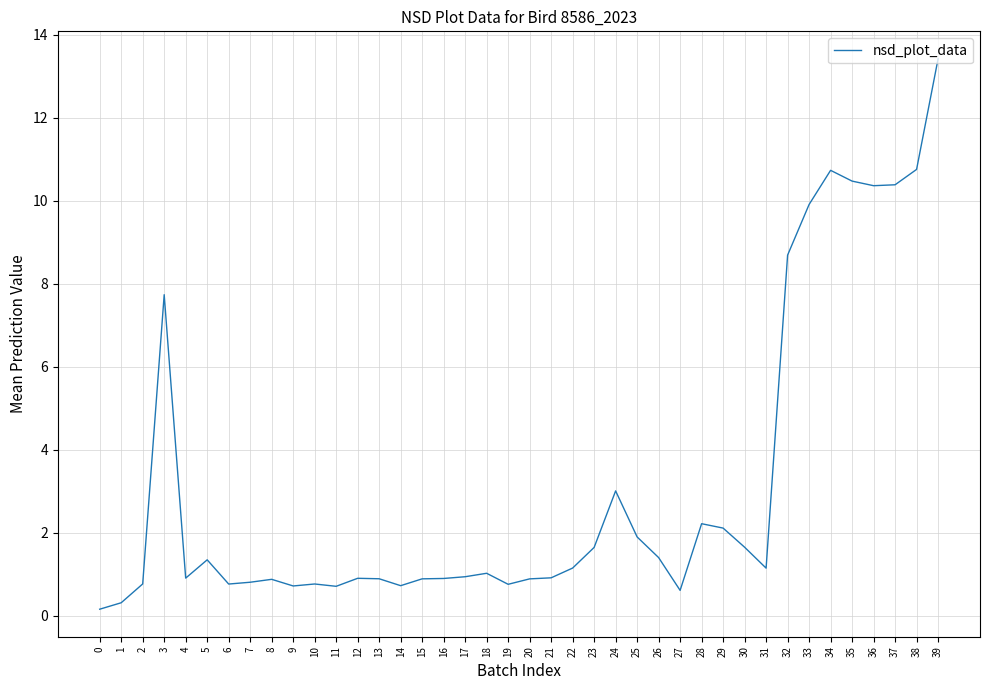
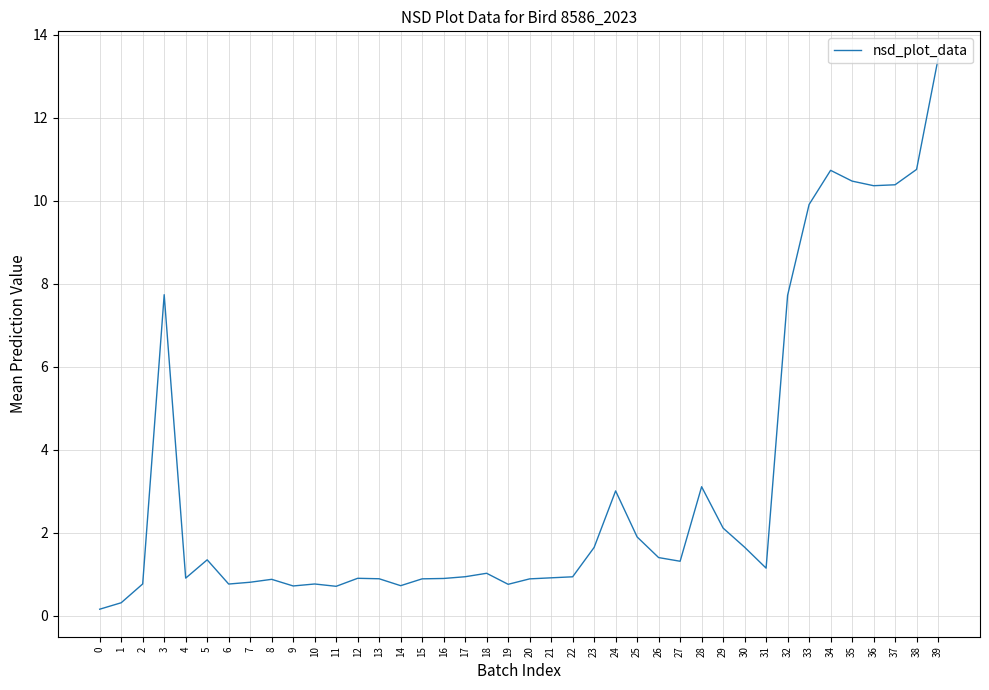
22: 1.1 -> 0.9
27: 0.6 -> 1.3
28: 2.2 -> 3.1
32: 8.7 -> 7.7
